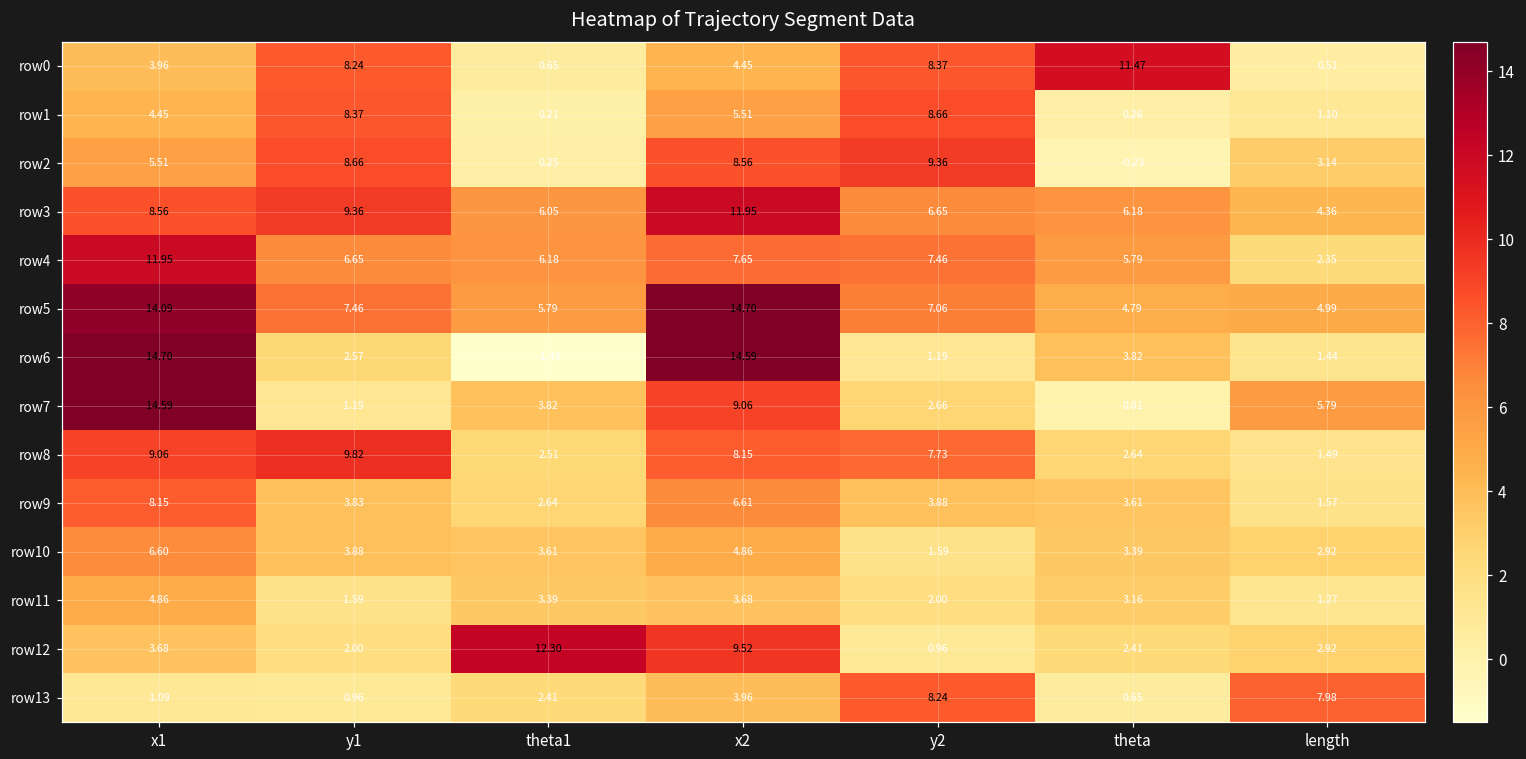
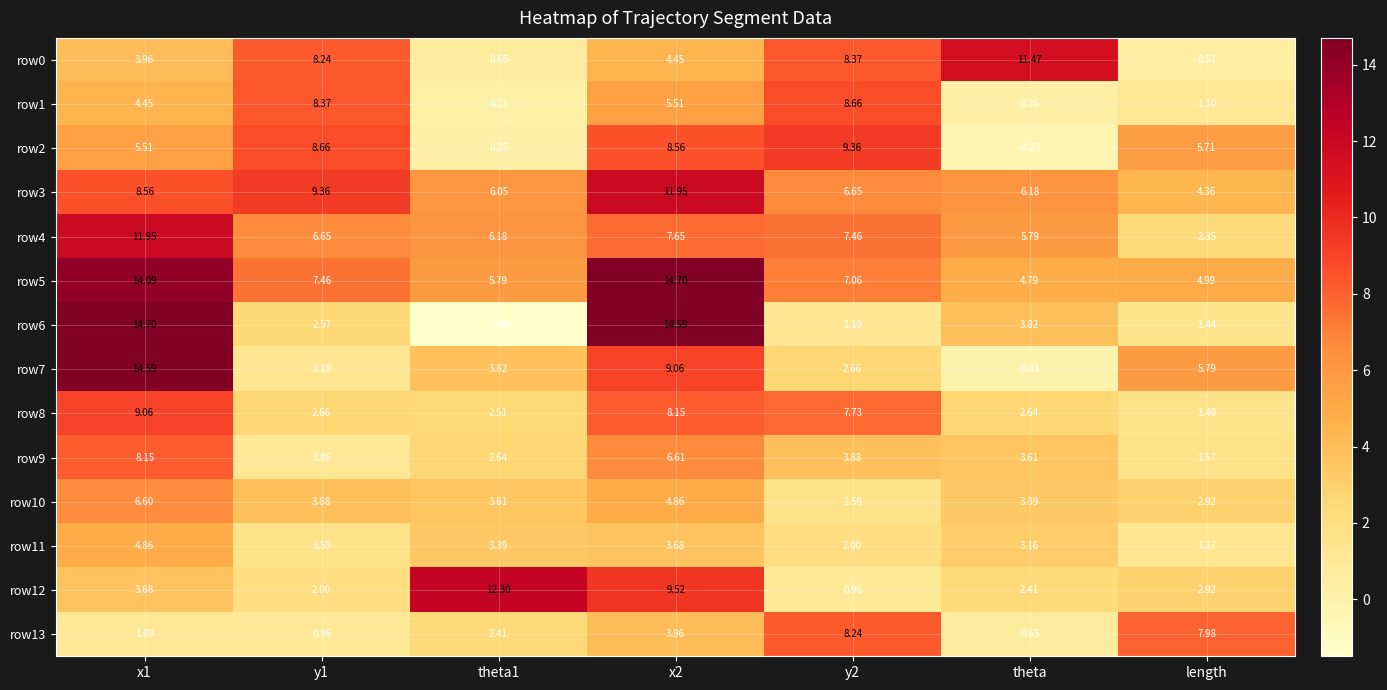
row2, length: 3.14 -> 5.71
row8, y1: 9.82 -> 2.66
row9, y1: 3.83 -> 1.05
